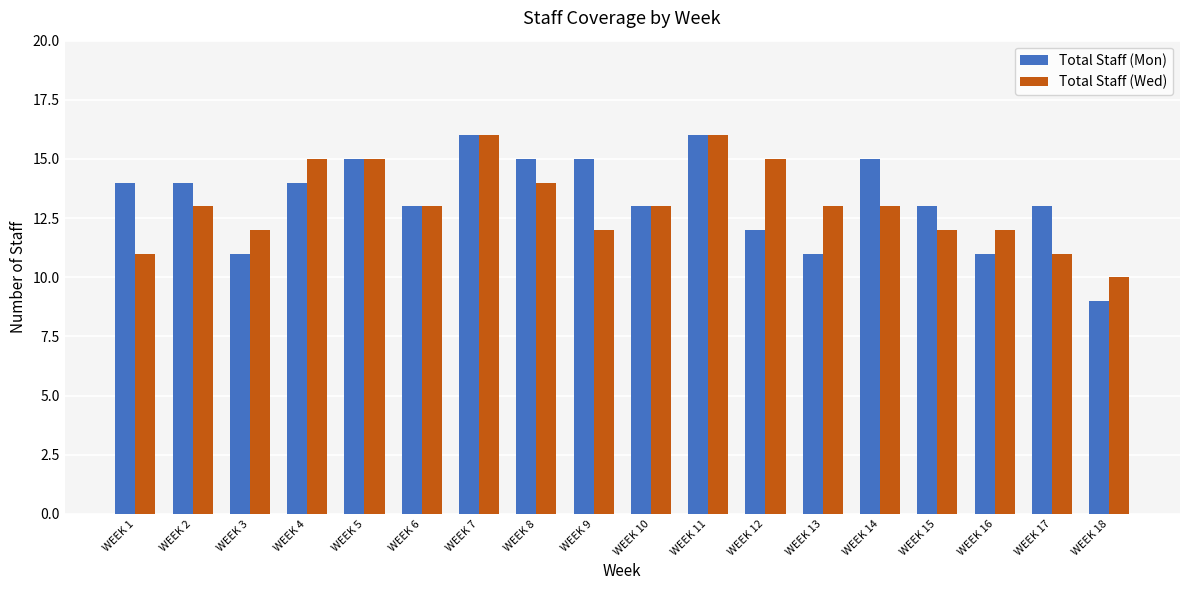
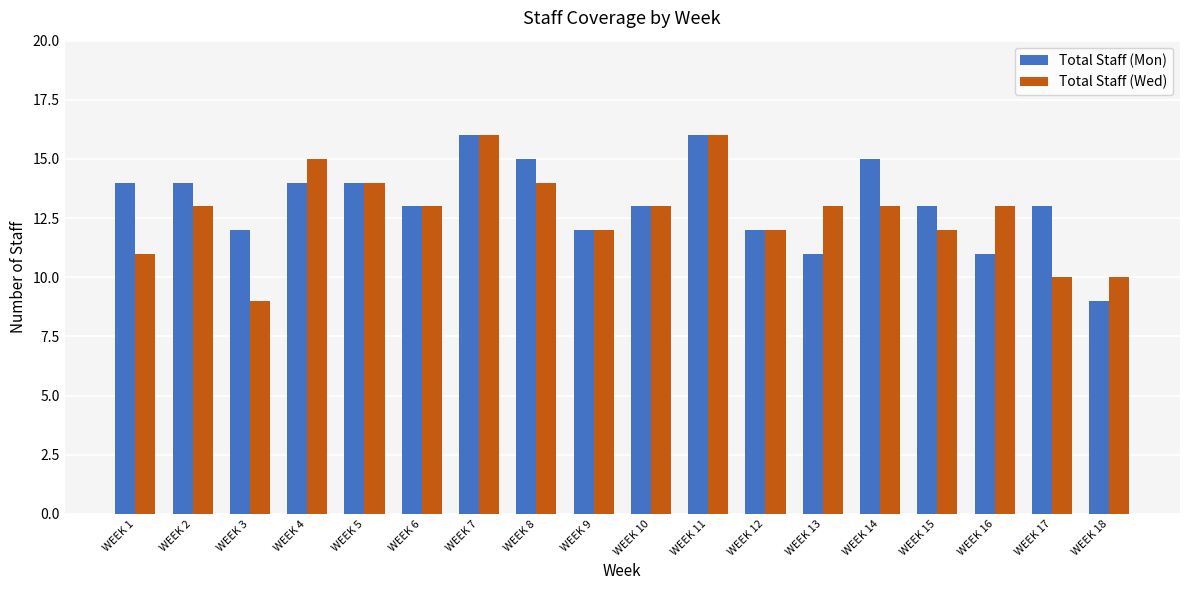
Total Staff (Mon), WEEK 3: 11 -> 12
Total Staff (Wed), WEEK 3: 12 -> 9
Total Staff (Mon), WEEK 5: 15 -> 14
Total Staff (Wed), WEEK 5: 15 -> 14
Total Staff (Mon), WEEK 9: 15 -> 12
Total Staff (Wed), WEEK 12: 15 -> 12
Total Staff (Wed), WEEK 16: 12 -> 13
Total Staff (Wed), WEEK 17: 11 -> 10
